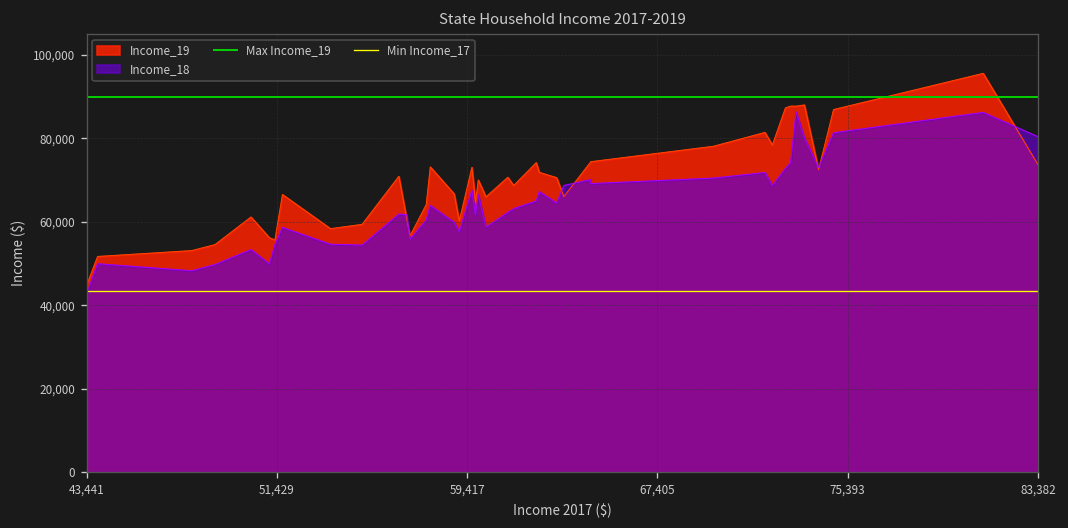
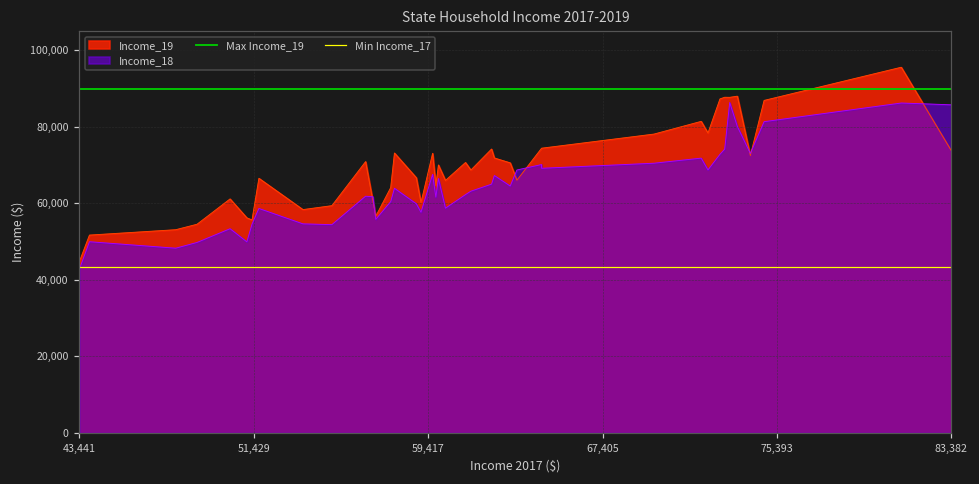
Income_18, 83,382: 80,000 -> 86,000
